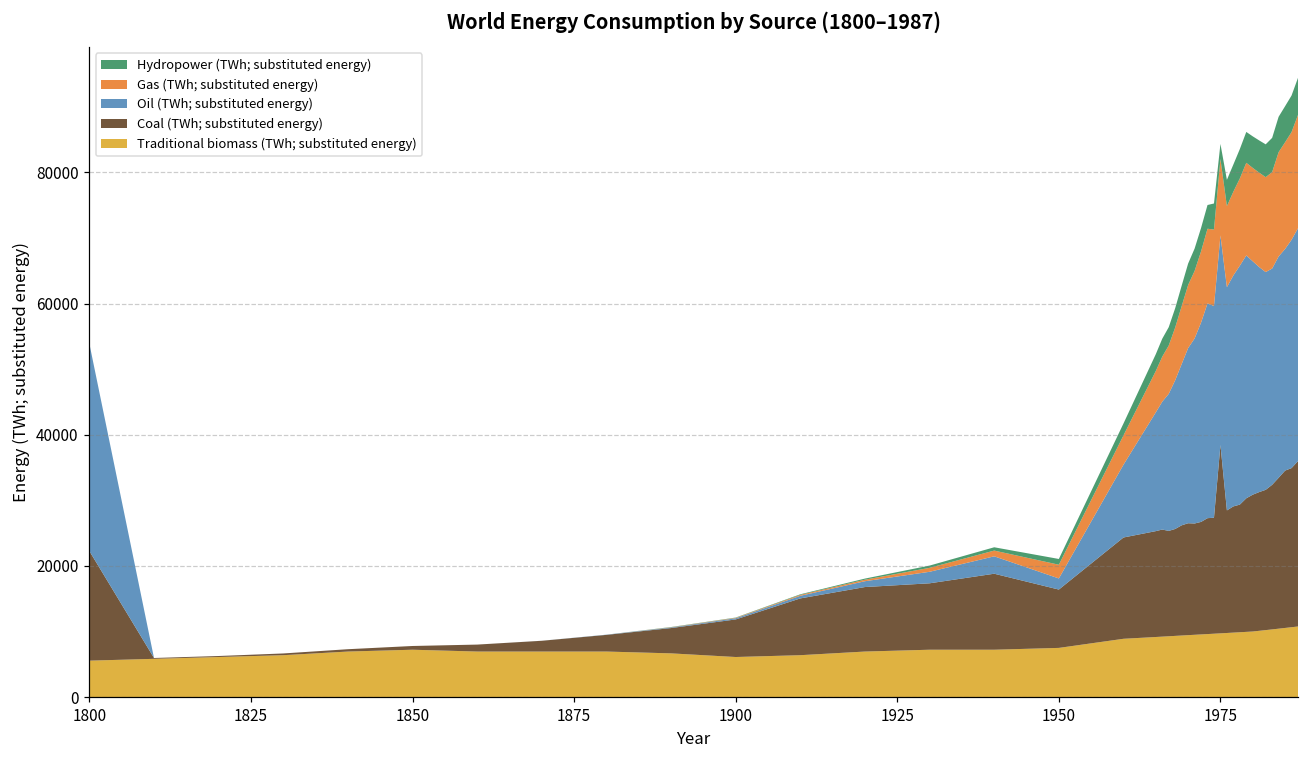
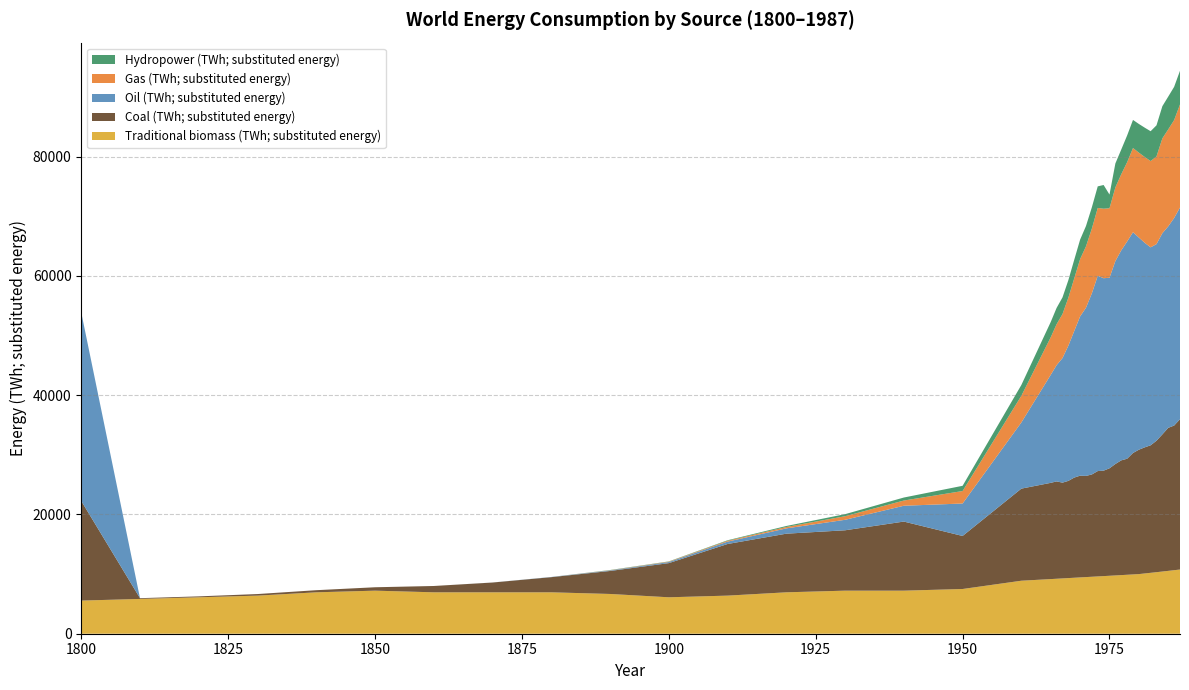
Oil (TWh; substituted energy), 1950: 2000 -> 5000
Coal (TWh; substituted energy), 1975: 29000 -> 18000
